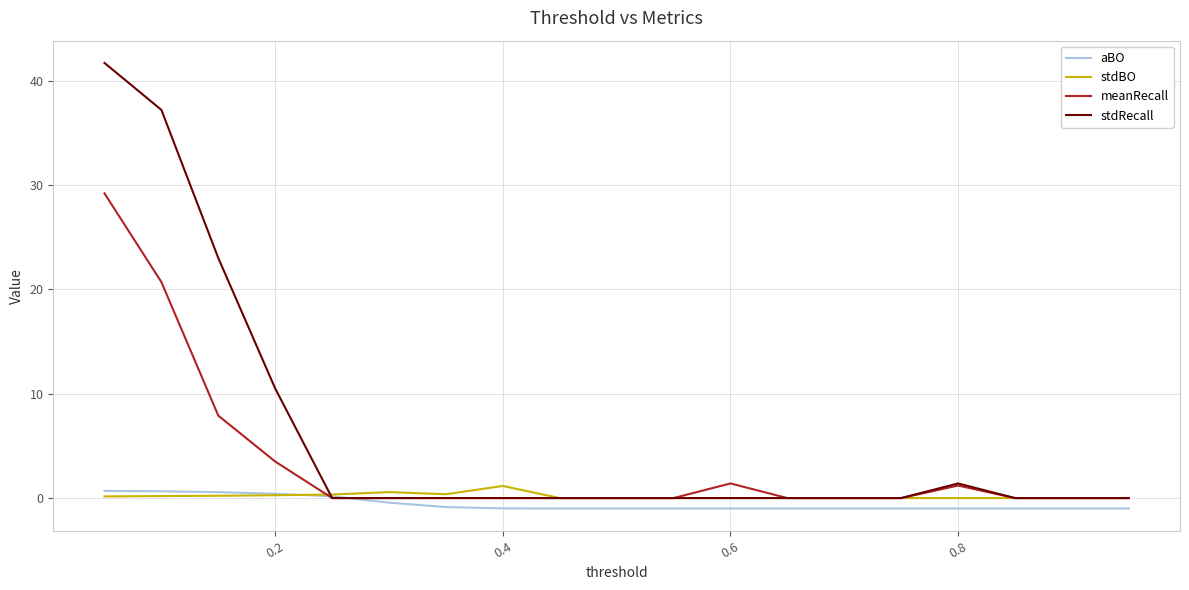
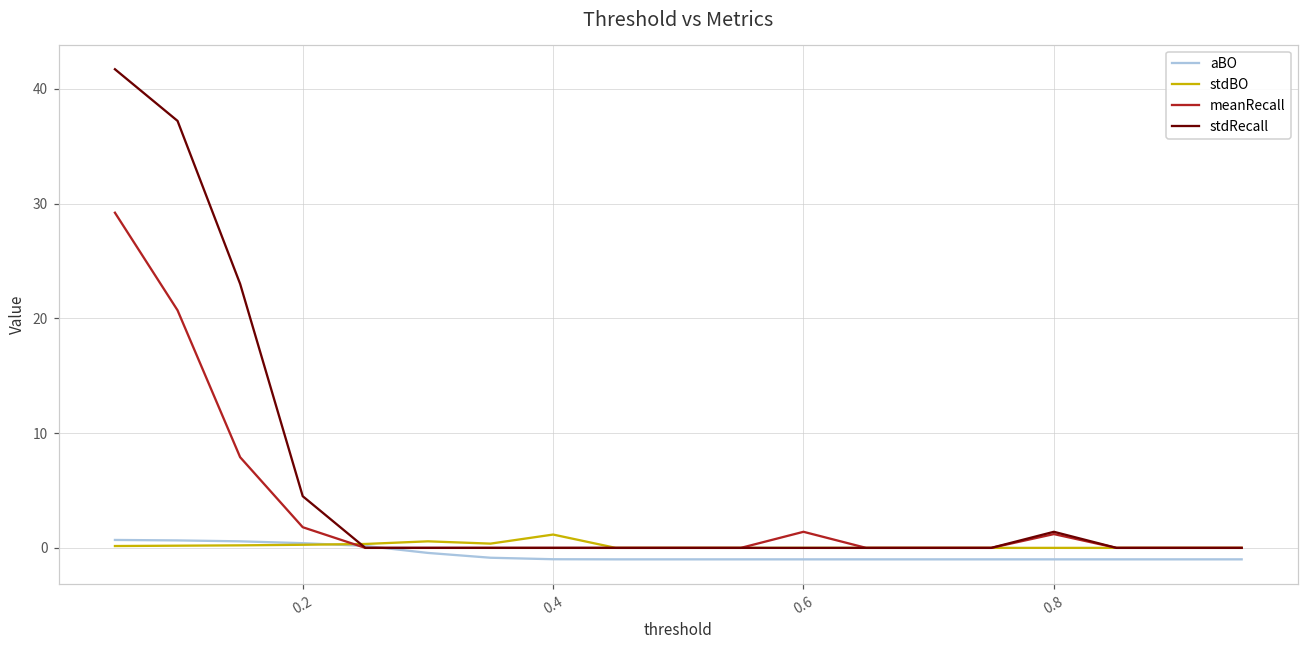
meanRecall, 0.2: 3.5 -> 1.8
stdRecall, 0.2: 10.5 -> 4.5
